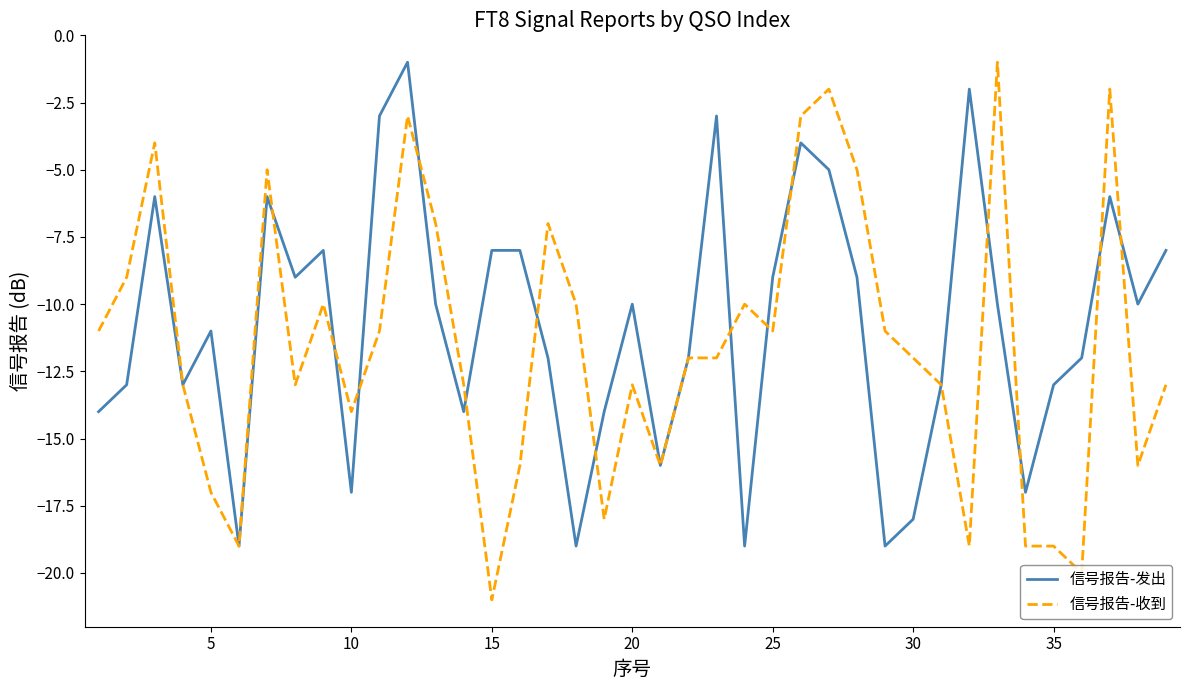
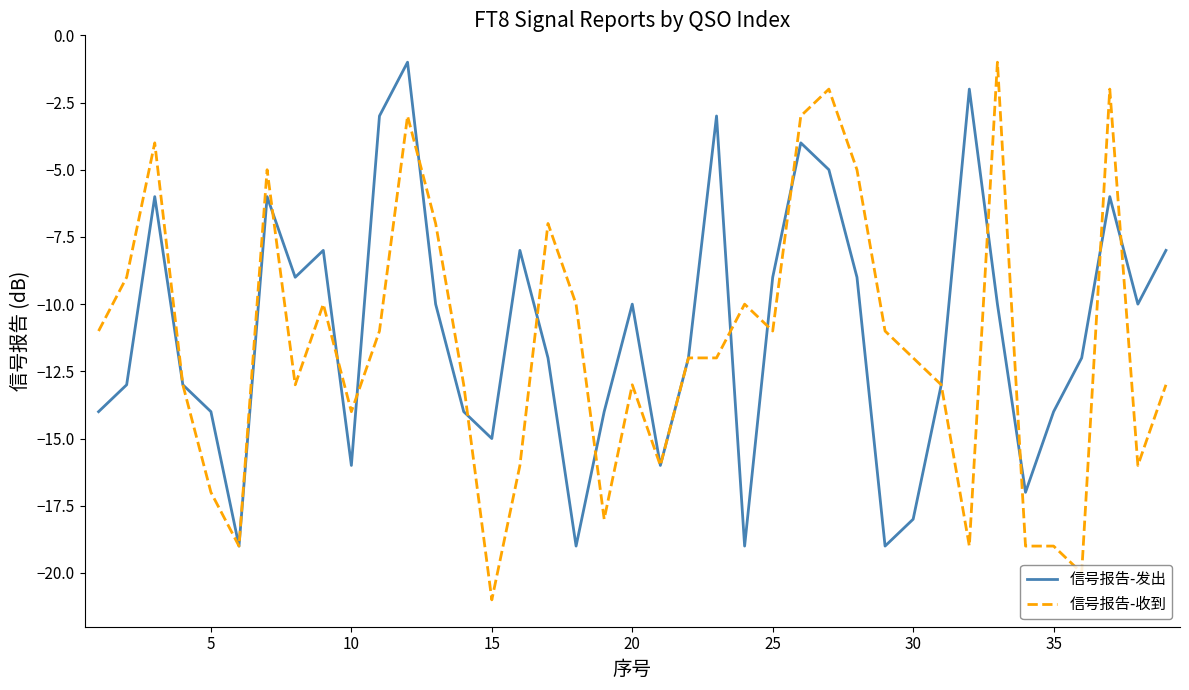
信号报告-发出, 5: -11 -> -14
信号报告-发出, 10: -17 -> -16
信号报告-发出, 15: -8 -> -15
信号报告-发出, 35: -13 -> -14
